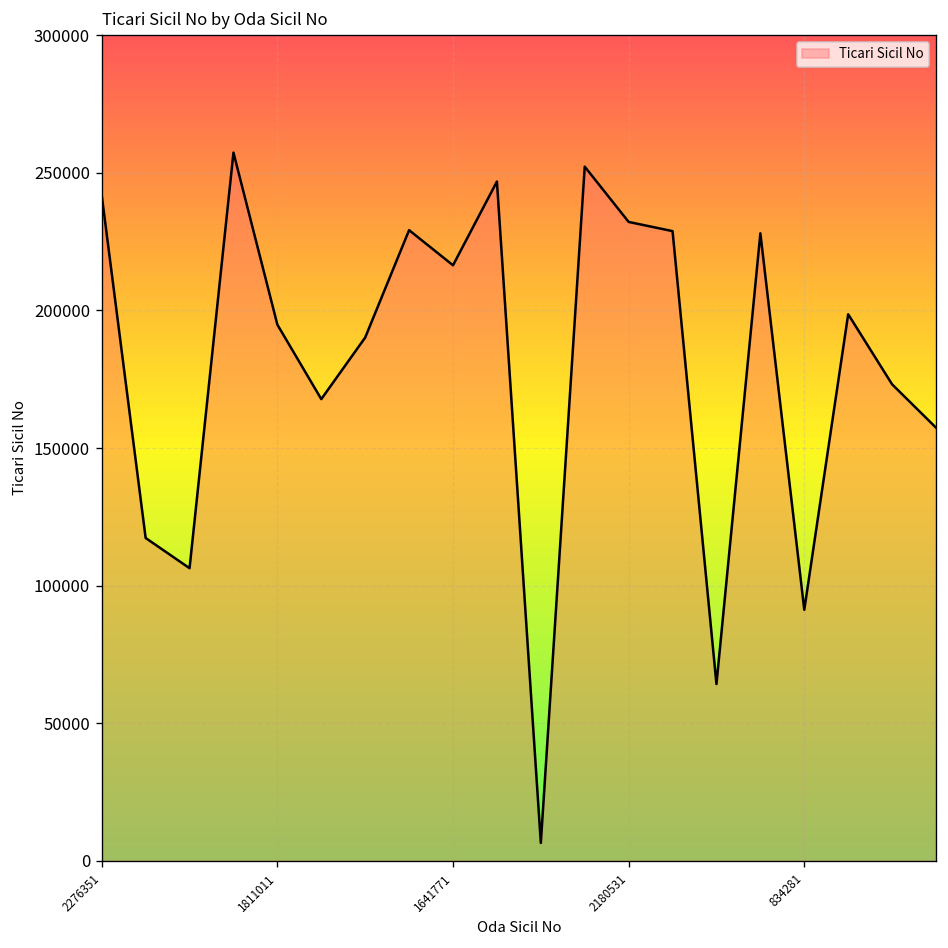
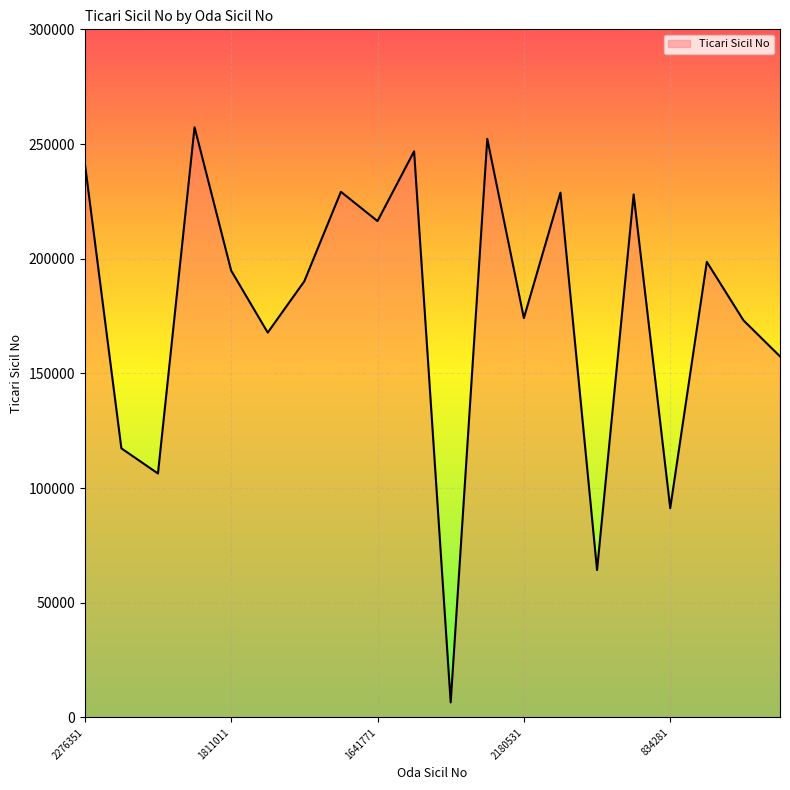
2180531: 232000 -> 174000
